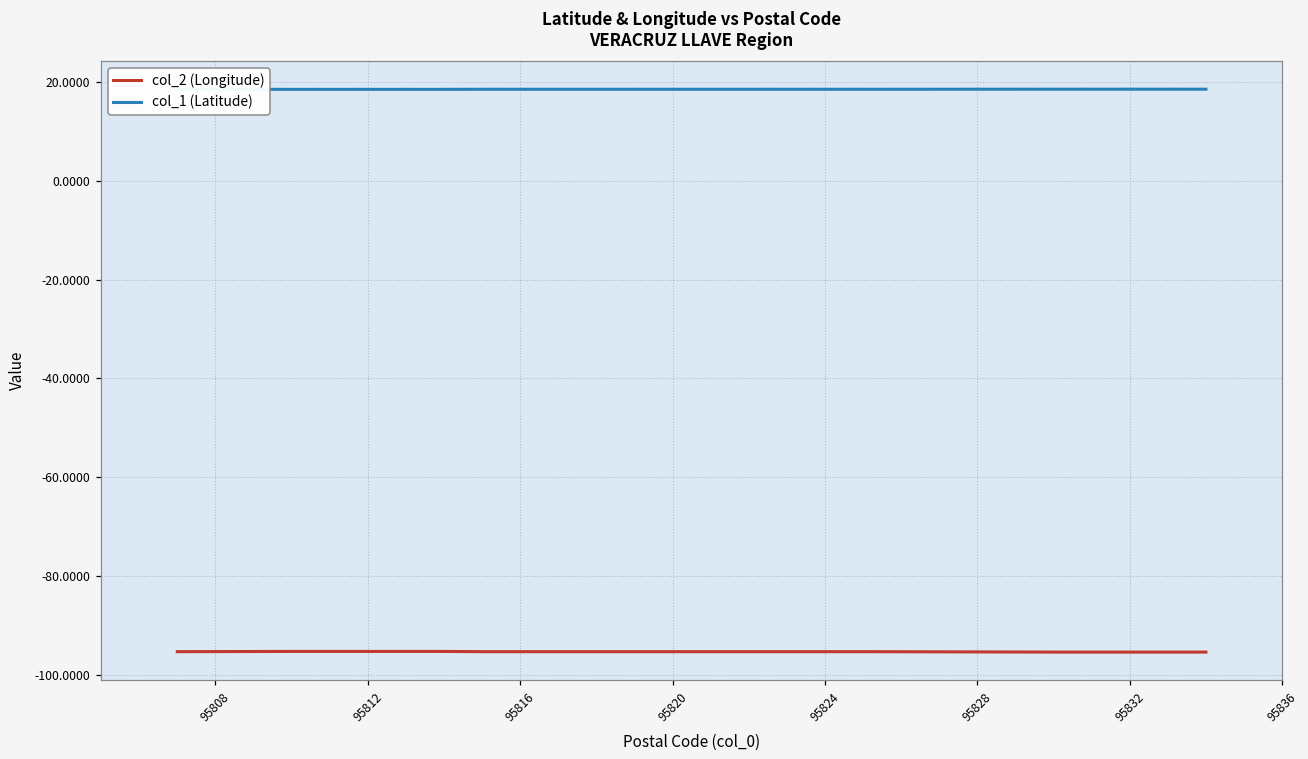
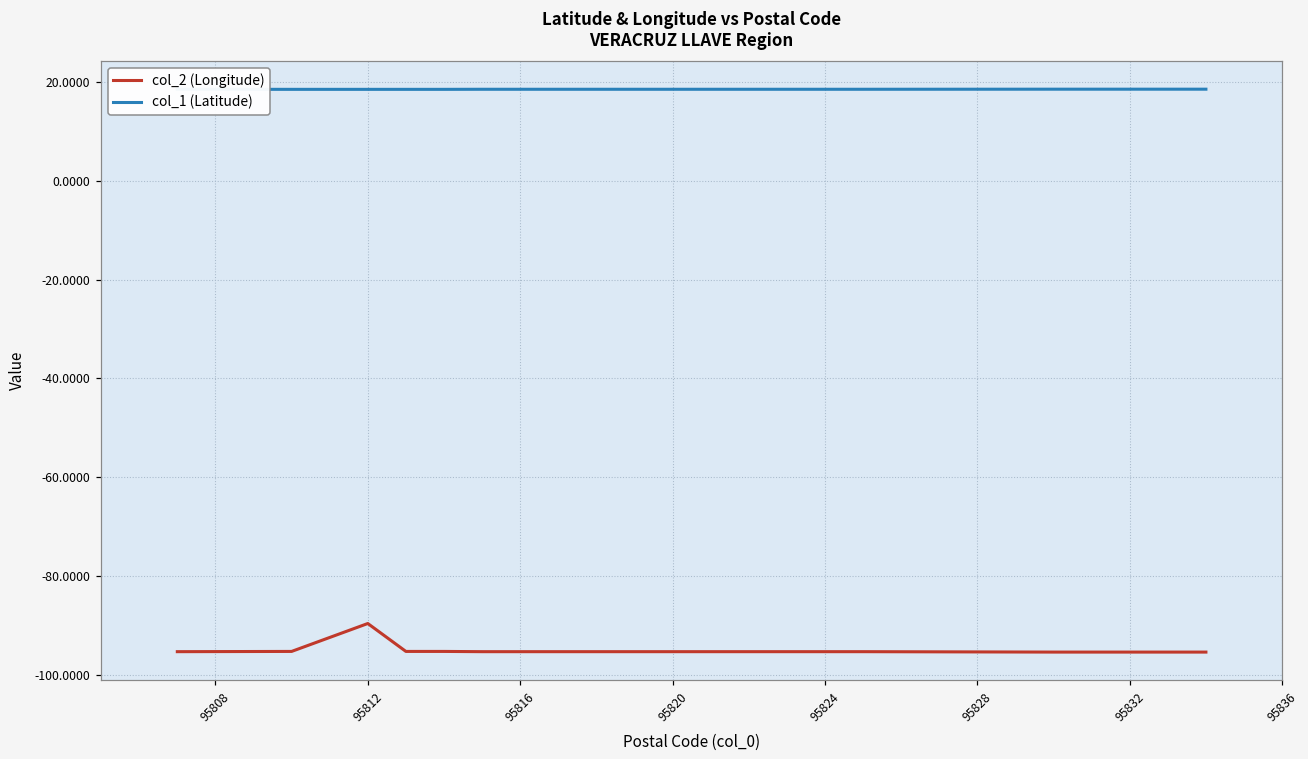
col_2 (Longitude), 95812: -95 -> -90
